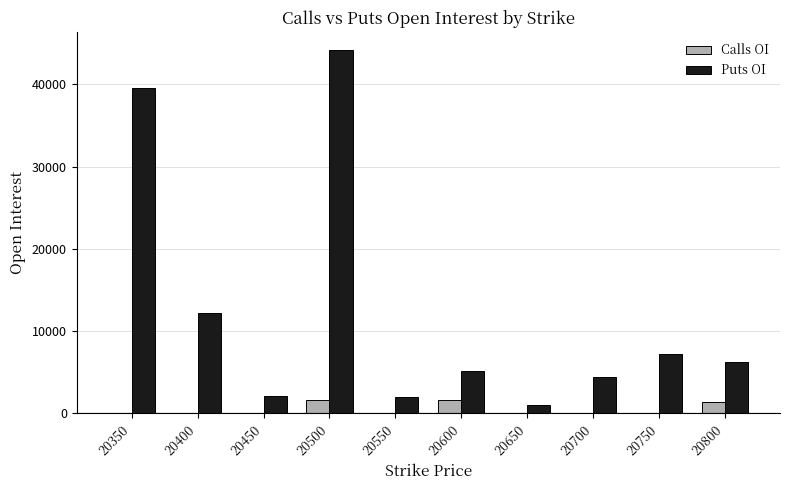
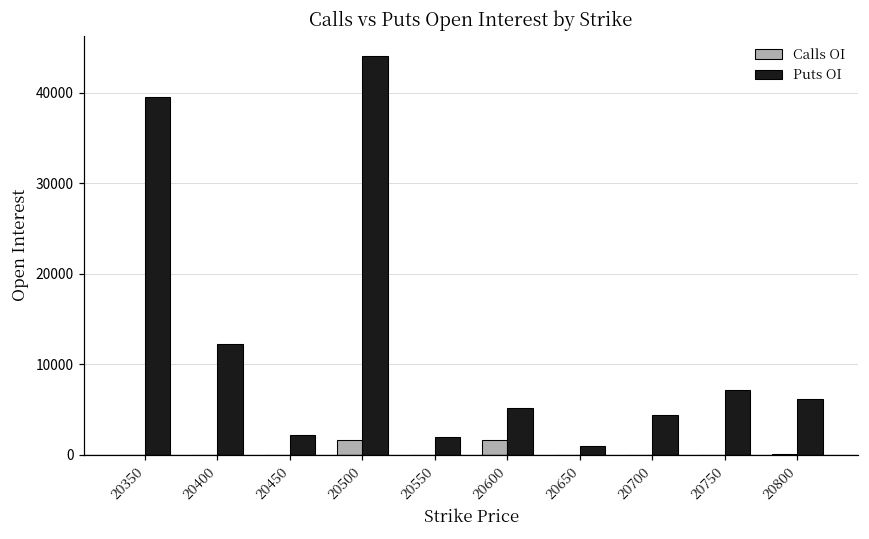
Calls OI, 20800: 1000 -> 0
